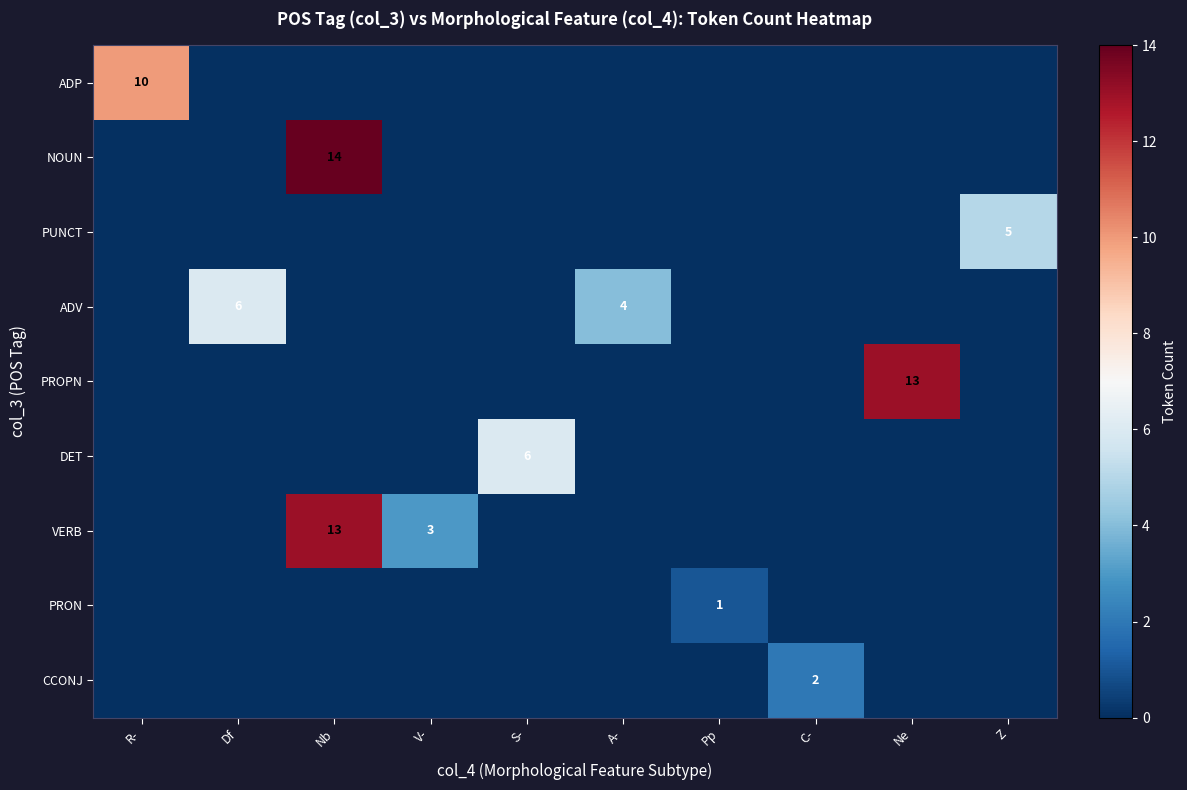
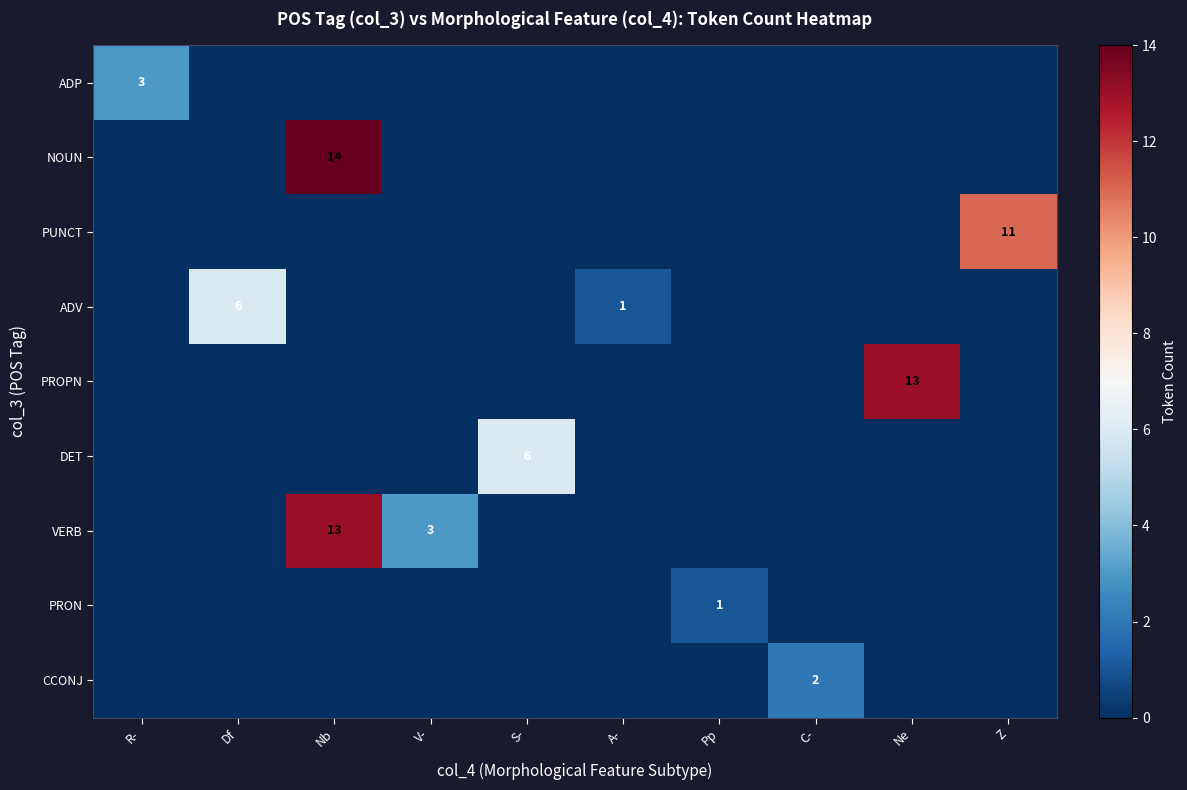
ADP, R-: 10 -> 3
PUNCT, Z: 5 -> 11
ADV, A-: 4 -> 1
